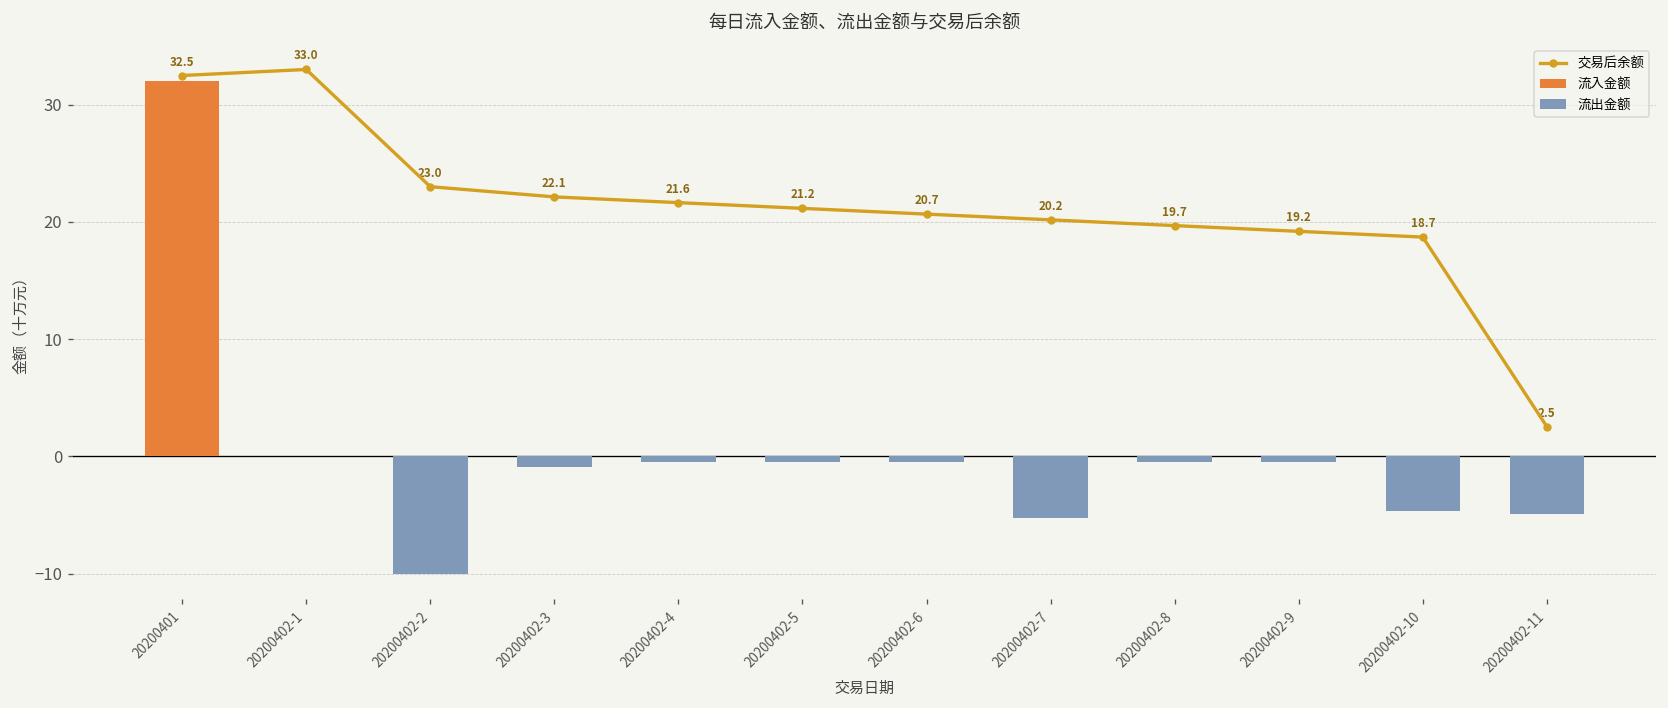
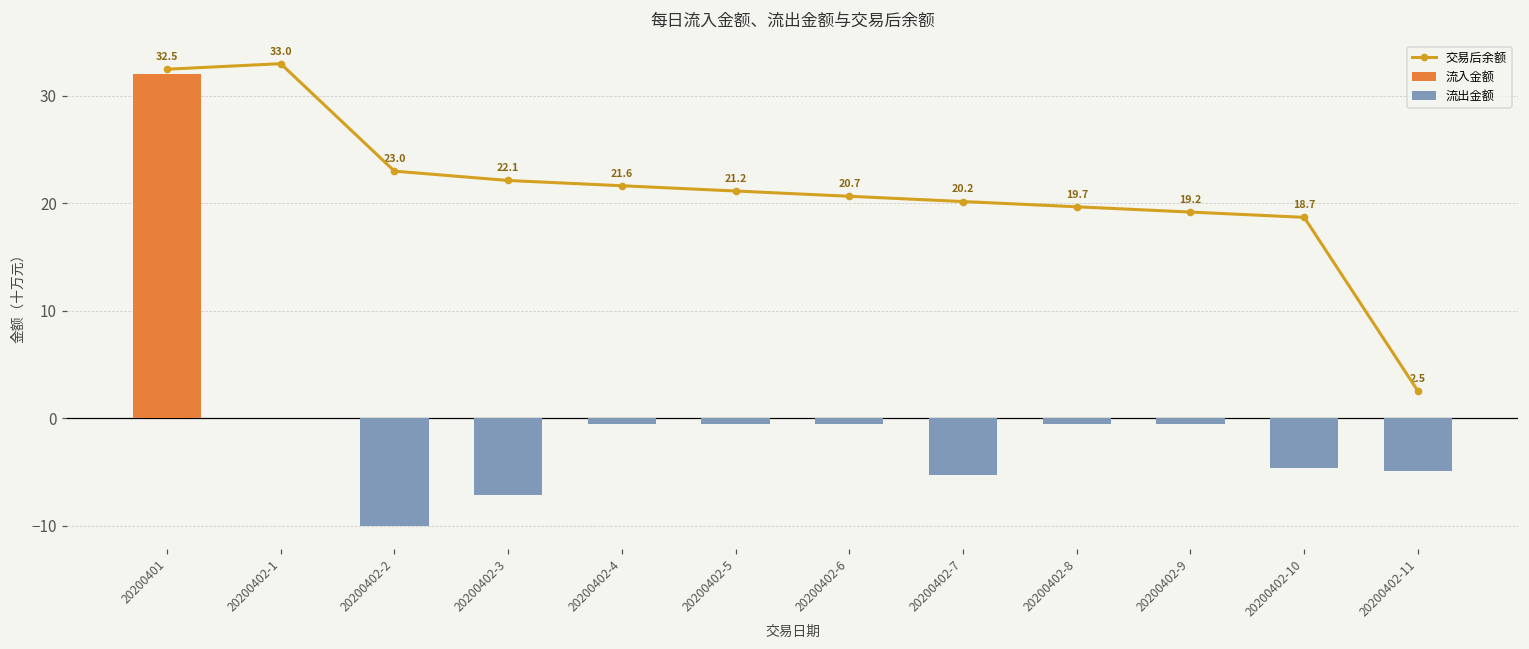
流出金额, 20200402-3: -1 -> -7
